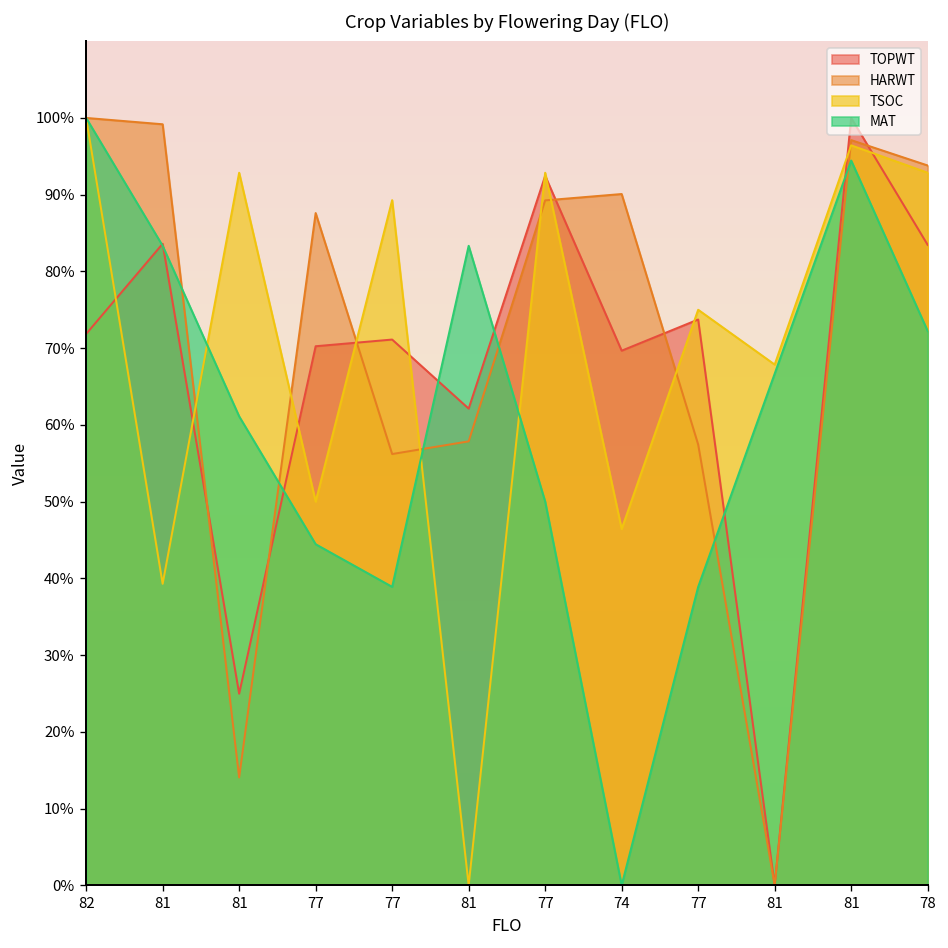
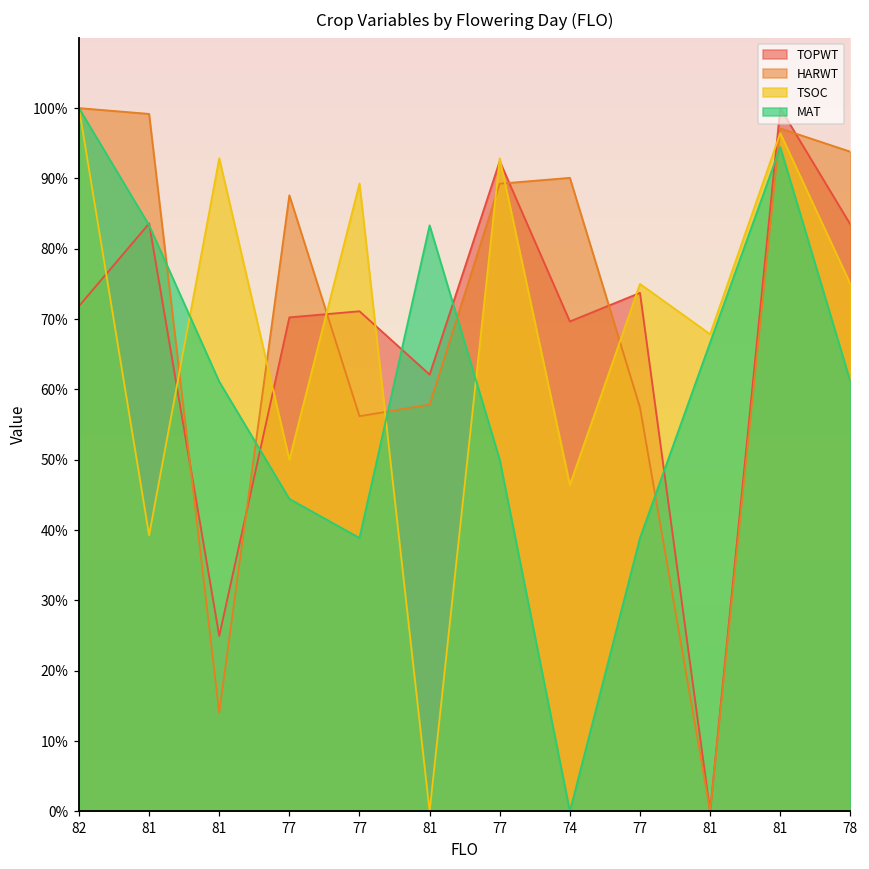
TSOC, 78: 93% -> 75%
MAT, 78: 72% -> 61%
